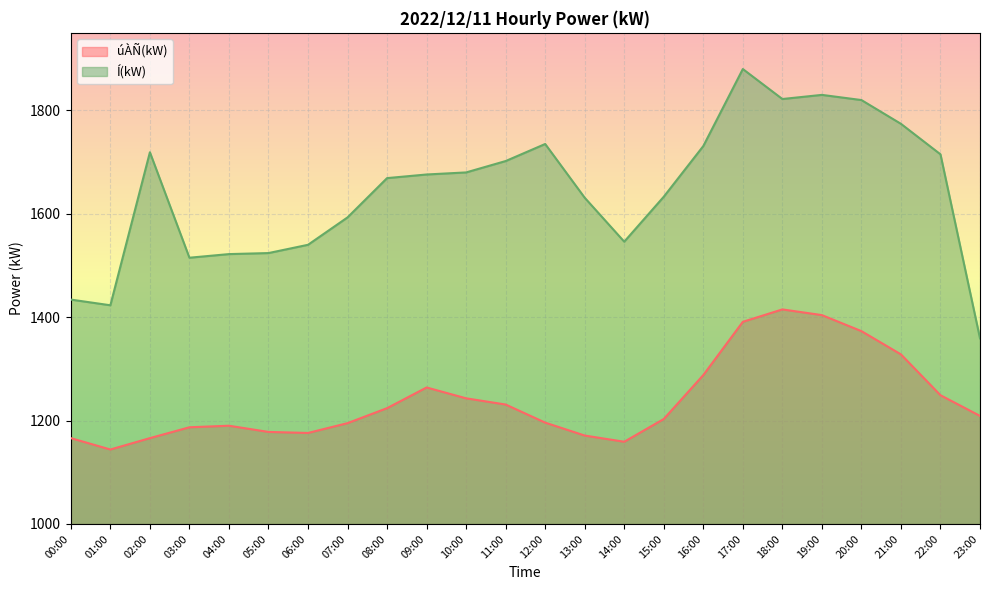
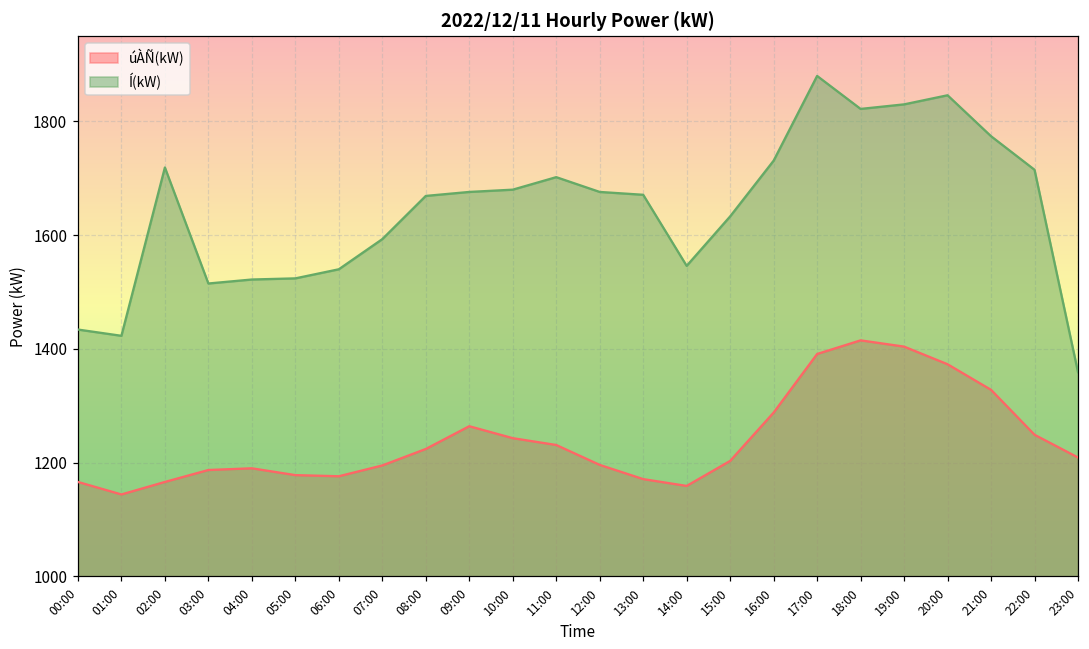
Í(kW), 12:00: 1740 -> 1680
Í(kW), 13:00: 1630 -> 1670
Í(kW), 20:00: 1820 -> 1850
